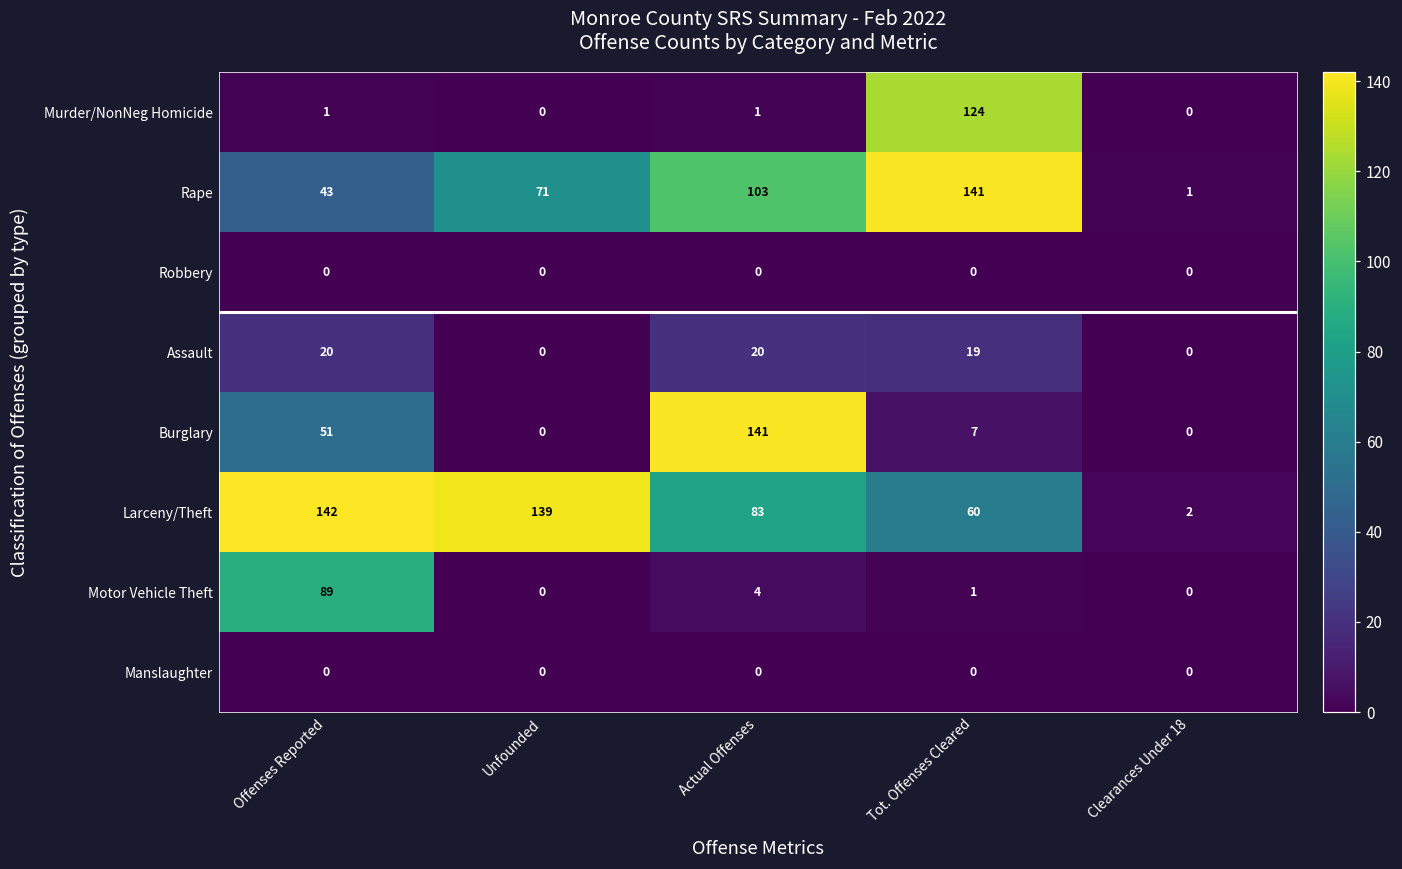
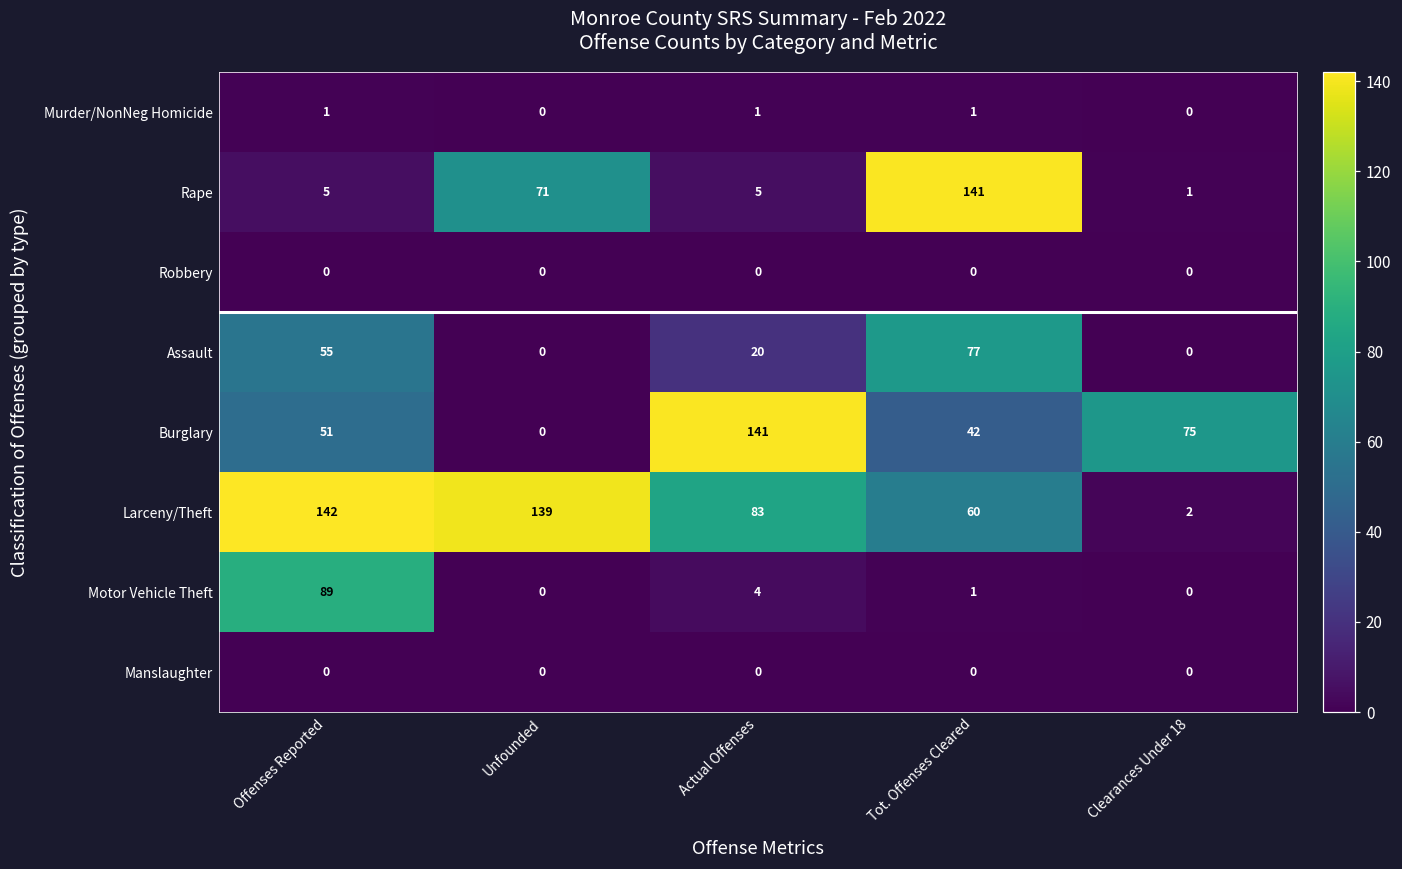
Murder/NonNeg Homicide, Tot. Offenses Cleared: 124 -> 1
Rape, Offenses Reported: 43 -> 5
Rape, Actual Offenses: 103 -> 5
Assault, Offenses Reported: 20 -> 55
Assault, Tot. Offenses Cleared: 19 -> 77
Burglary, Tot. Offenses Cleared: 7 -> 42
Burglary, Clearances Under 18: 0 -> 75
